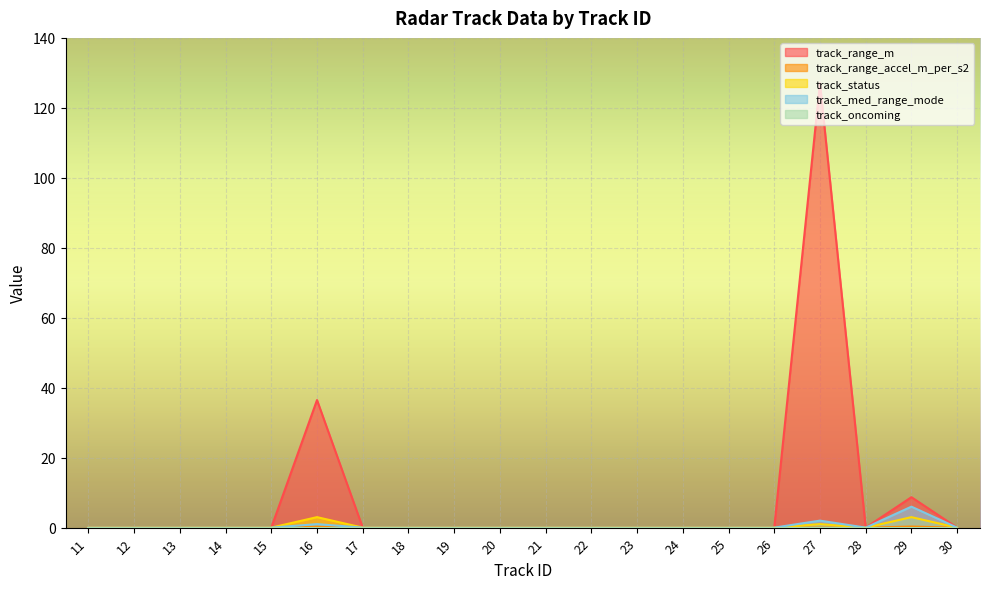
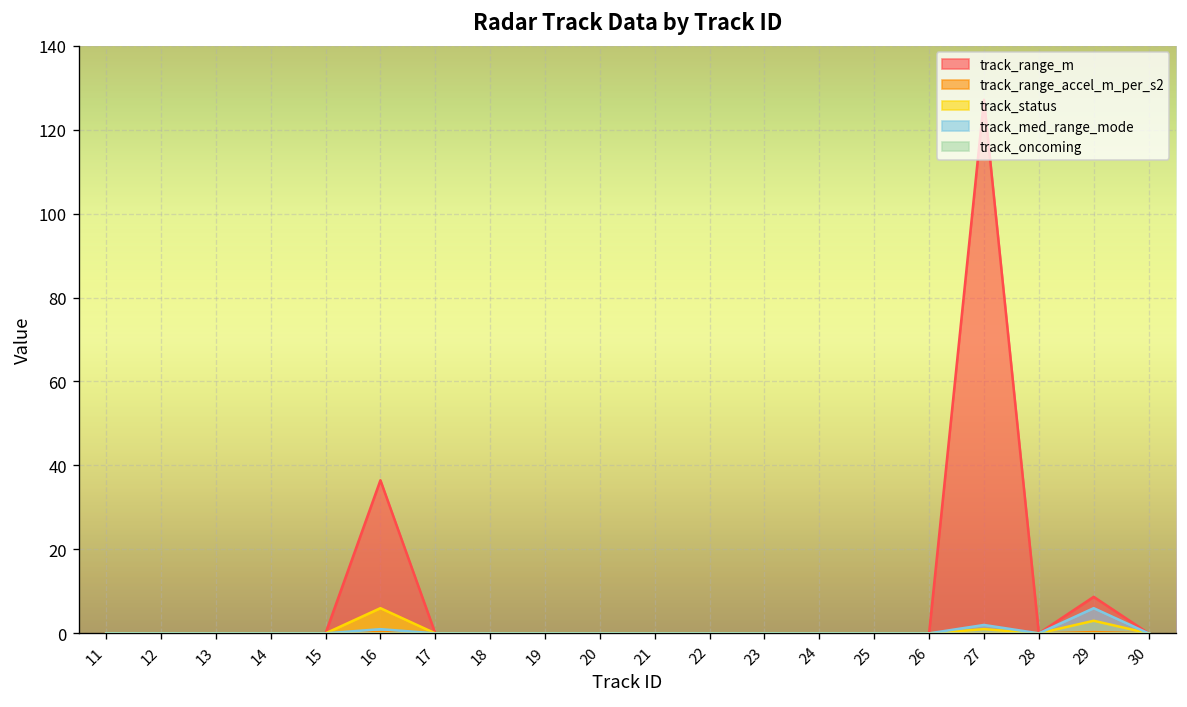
track_status, 16: 3 -> 6
